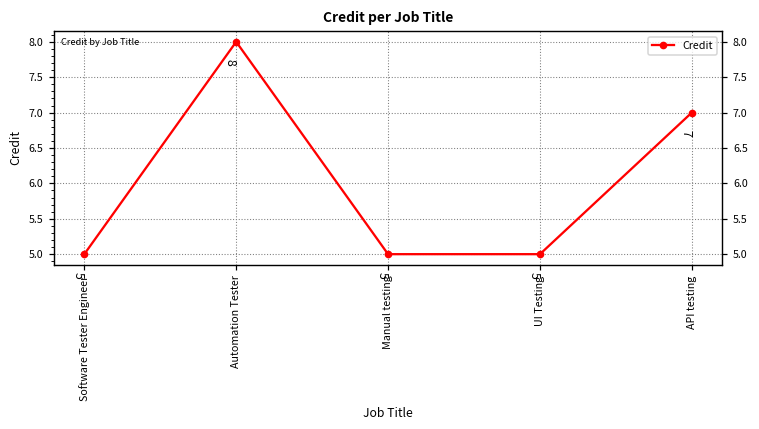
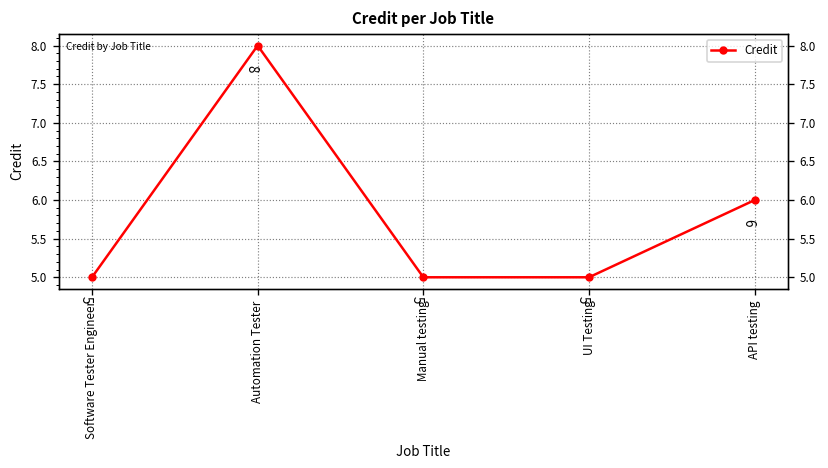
API testing: 7 -> 6
